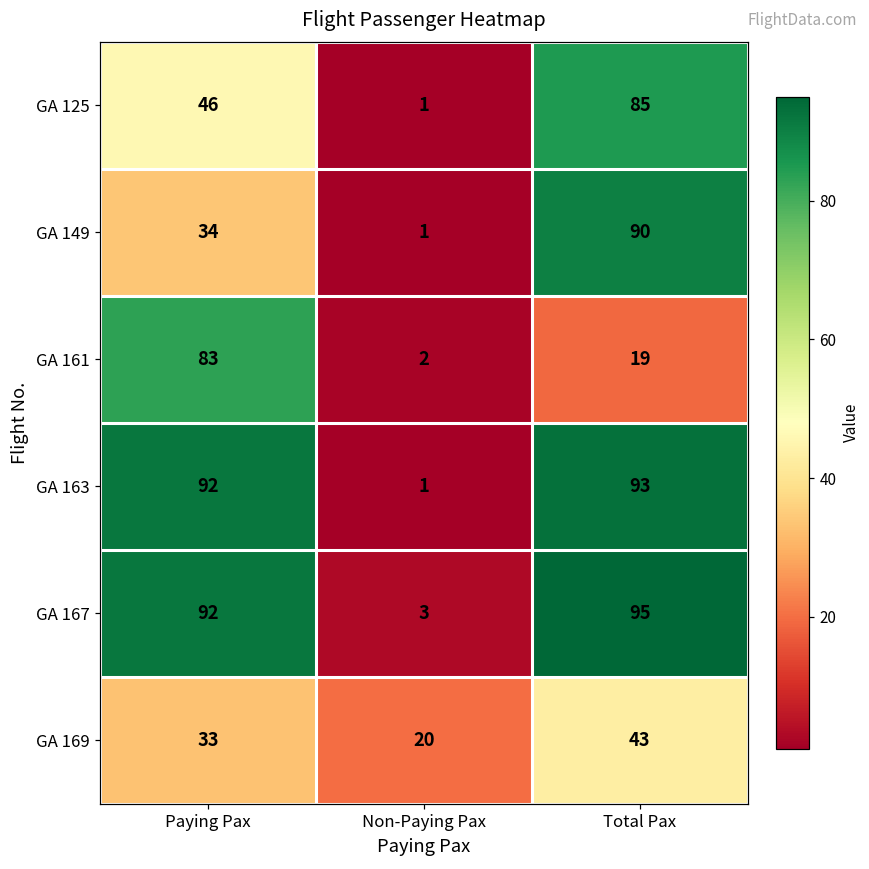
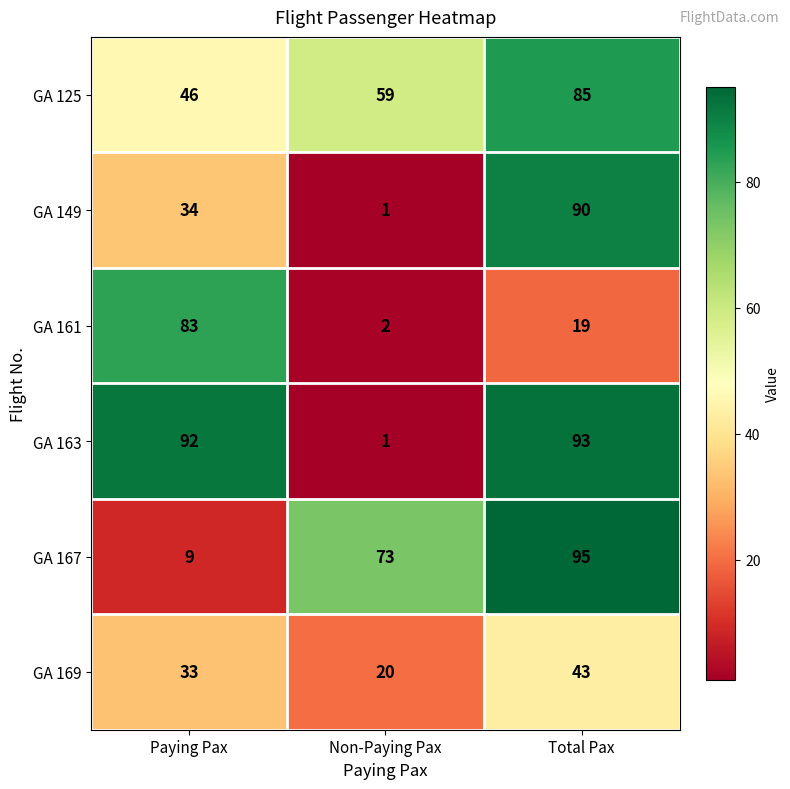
GA 125, Non-Paying Pax: 1 -> 59
GA 167, Paying Pax: 92 -> 9
GA 167, Non-Paying Pax: 3 -> 73
